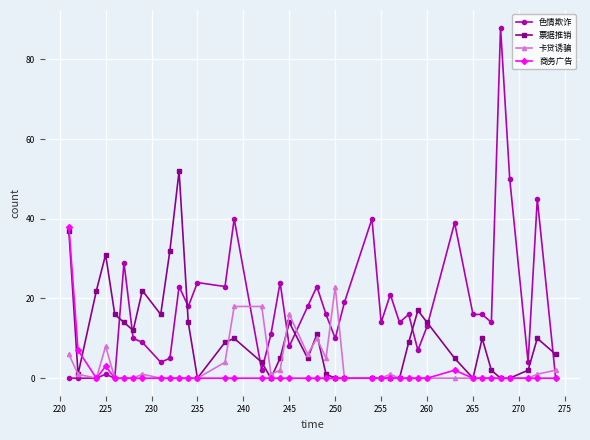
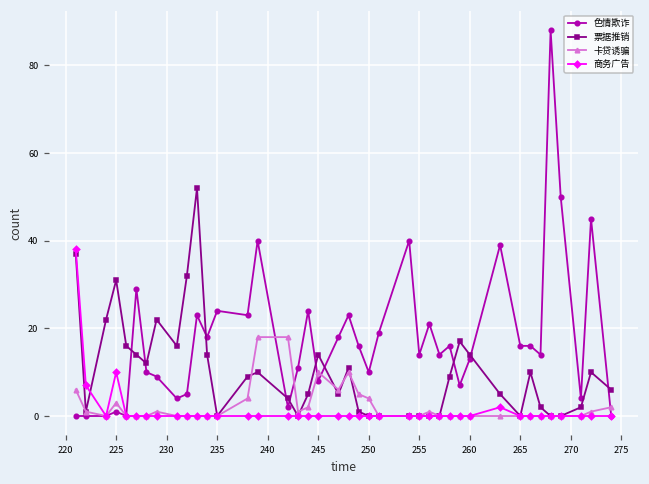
卡贷诱骗, 225: 8 -> 3
商务广告, 225: 3 -> 10
卡贷诱骗, 245: 16 -> 10
卡贷诱骗, 250: 23 -> 4
